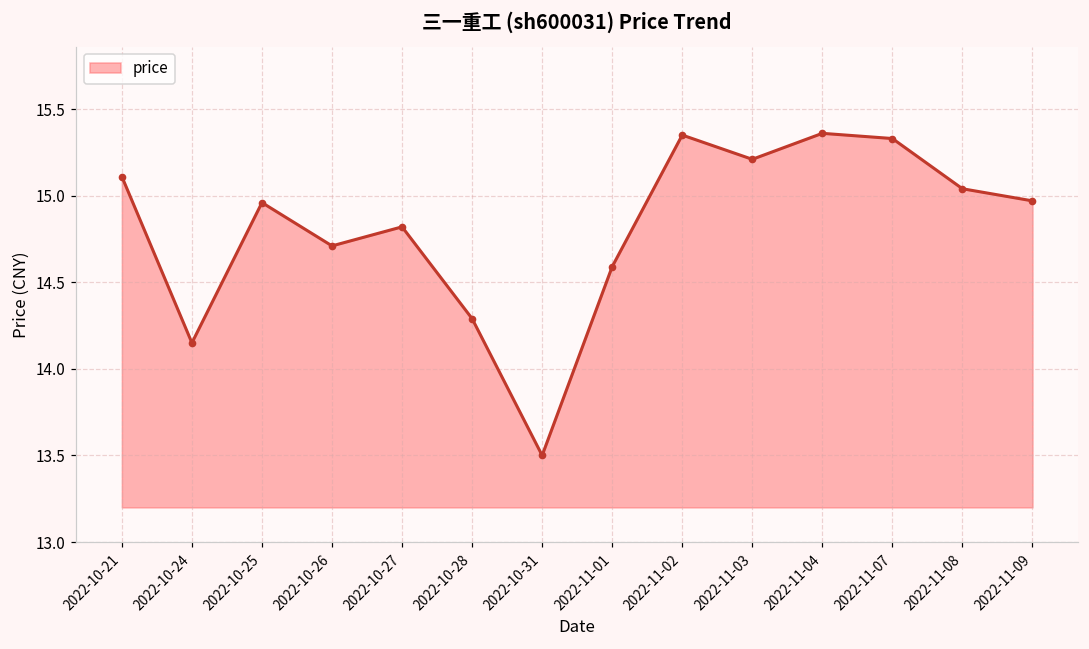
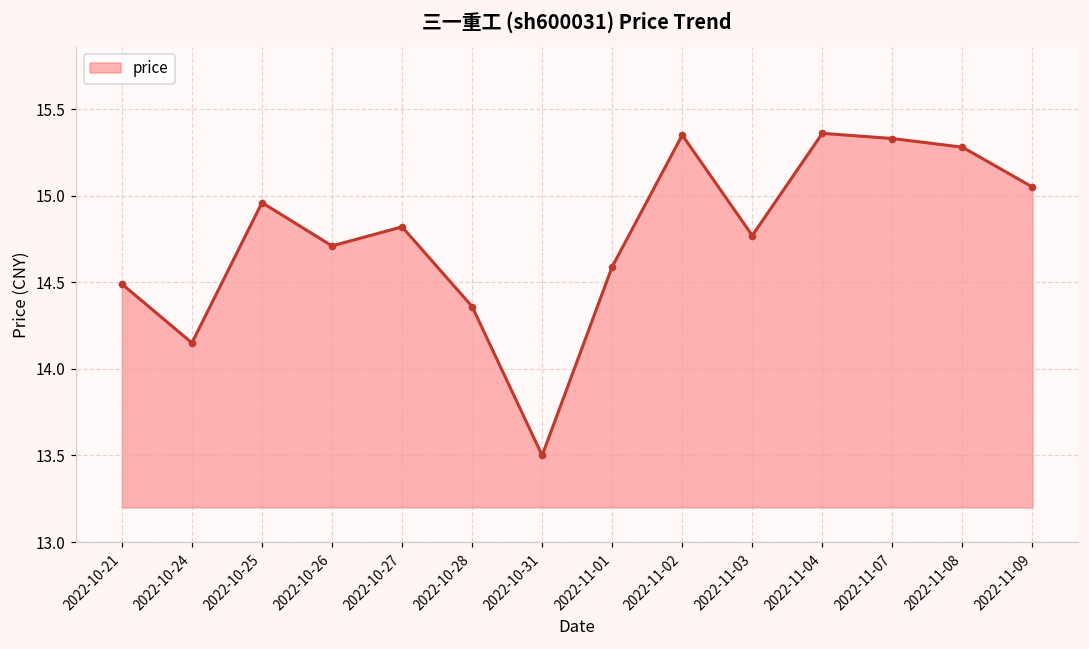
2022-10-21: 15.11 -> 14.49
2022-10-28: 14.29 -> 14.36
2022-11-03: 15.21 -> 14.77
2022-11-08: 15.04 -> 15.28
2022-11-09: 14.97 -> 15.05
